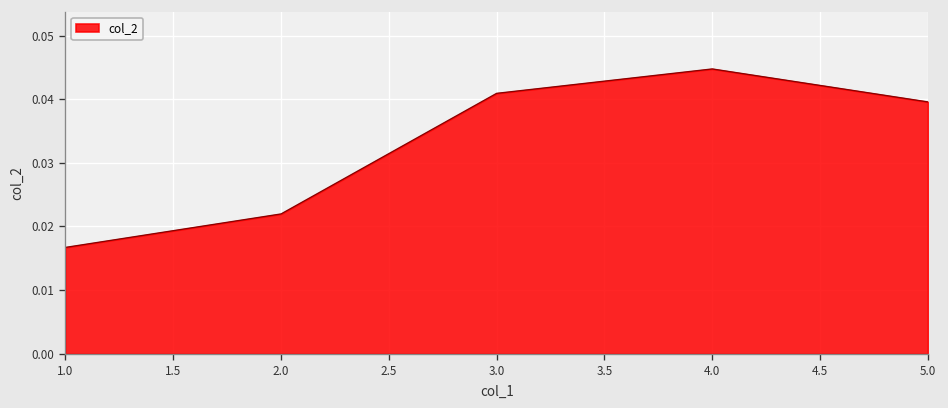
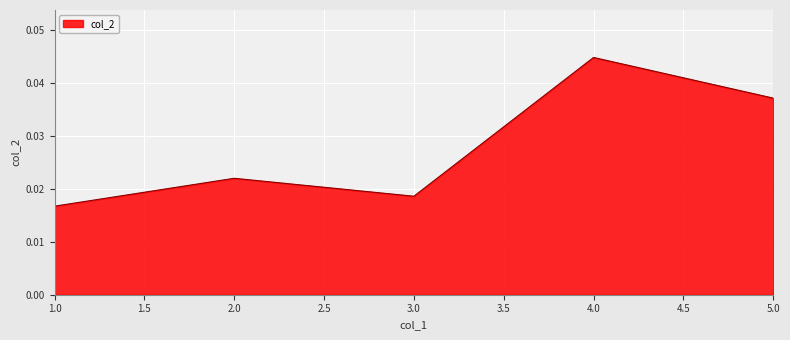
3.0: 0.041 -> 0.019
5.0: 0.040 -> 0.037
